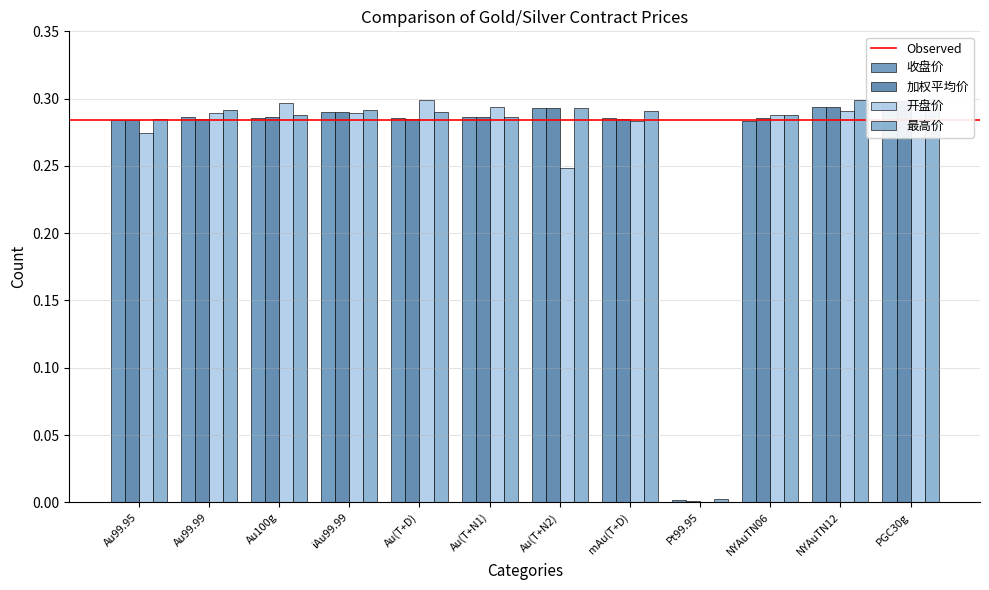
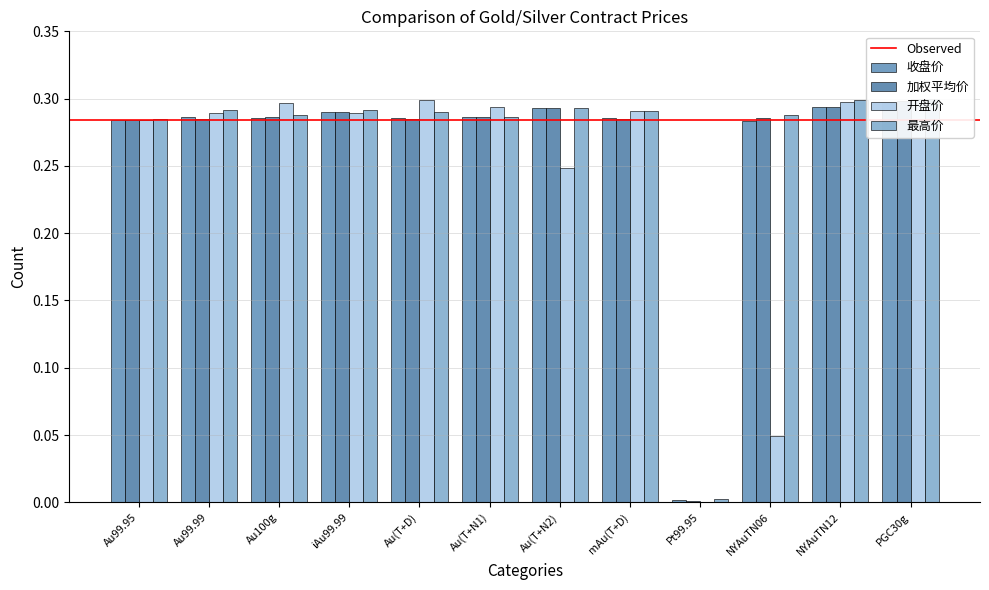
开盘价, Au99.95: 0.274 -> 0.284
开盘价, mAu(T+D): 0.283 -> 0.290
开盘价, NYAuTN06: 0.288 -> 0.049
开盘价, NYAuTN12: 0.290 -> 0.298
